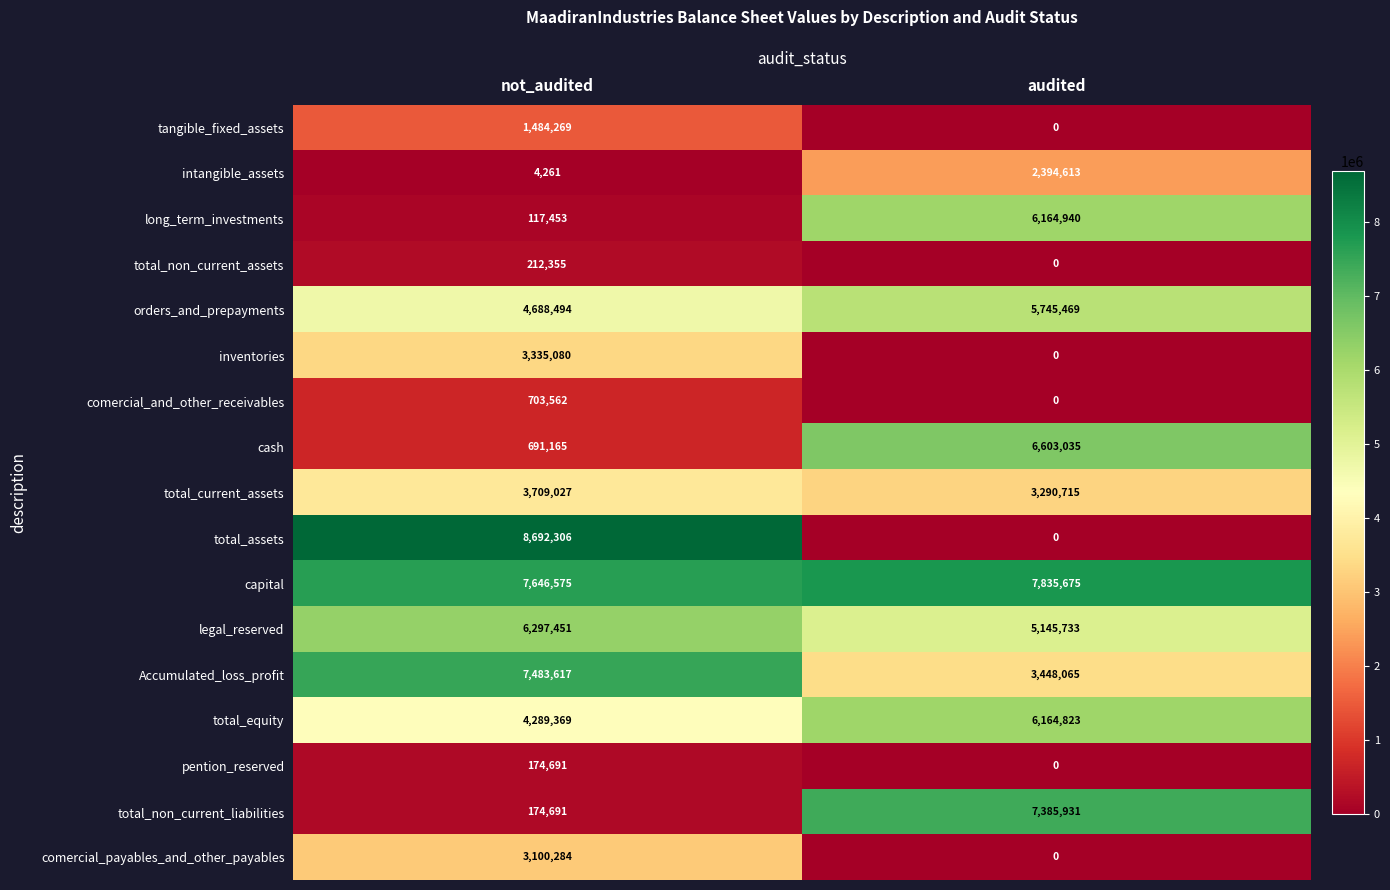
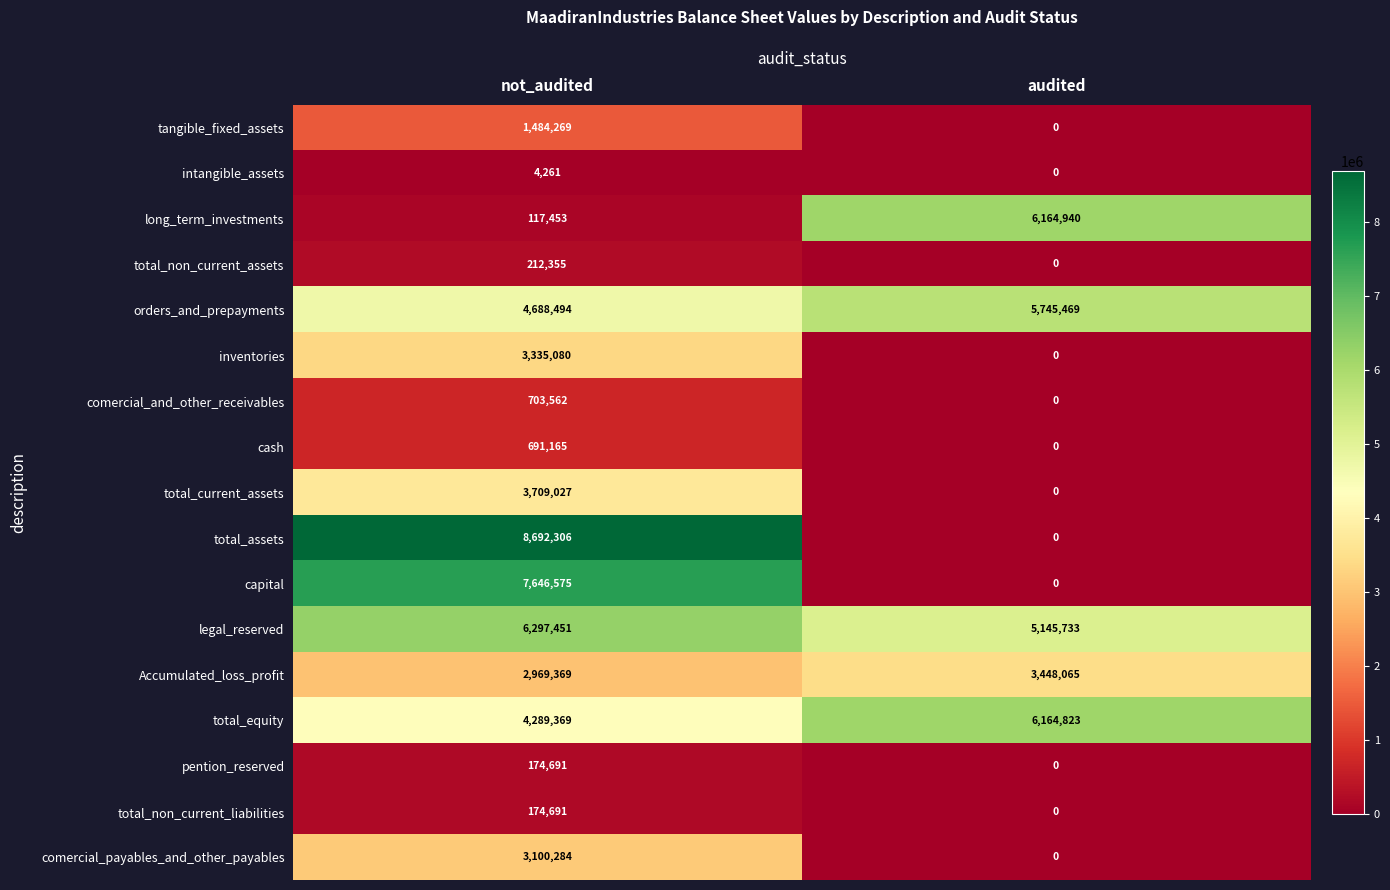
intangible_assets, audited: 2,394,613 -> 0
cash, audited: 6,603,035 -> 0
total_current_assets, audited: 3,290,715 -> 0
capital, audited: 7,835,675 -> 0
Accumulated_loss_profit, not_audited: 7,483,617 -> 2,969,369
total_non_current_liabilities, audited: 7,385,931 -> 0
